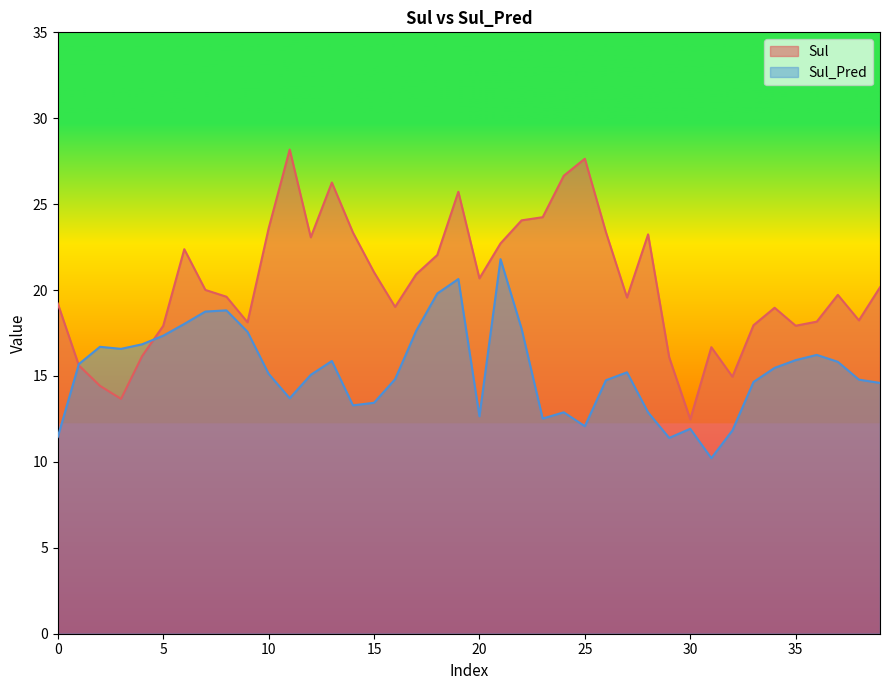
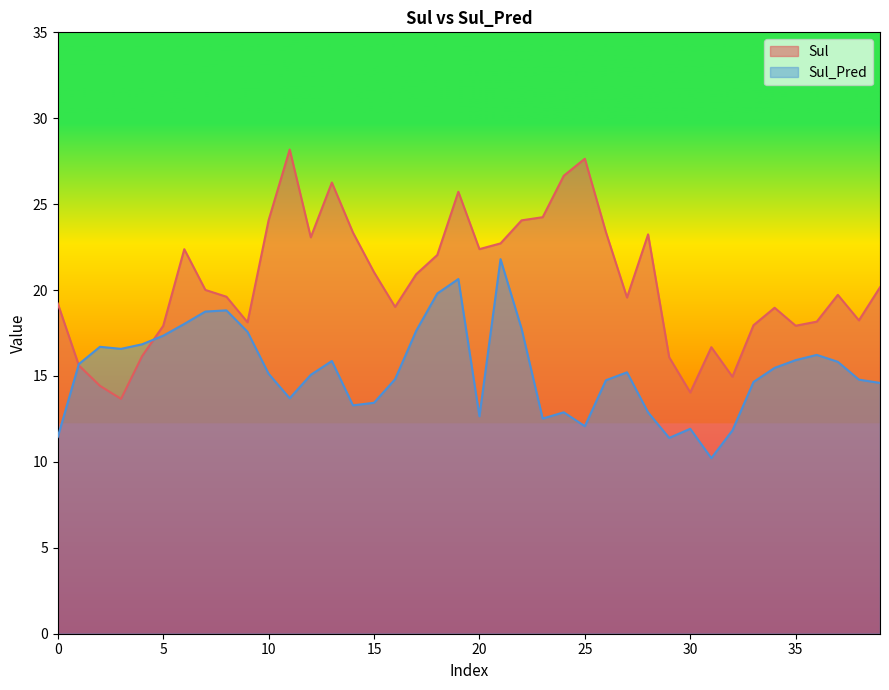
Sul, 10: 23.6 -> 24.1
Sul, 20: 20.7 -> 22.4
Sul, 30: 12.5 -> 14.0
